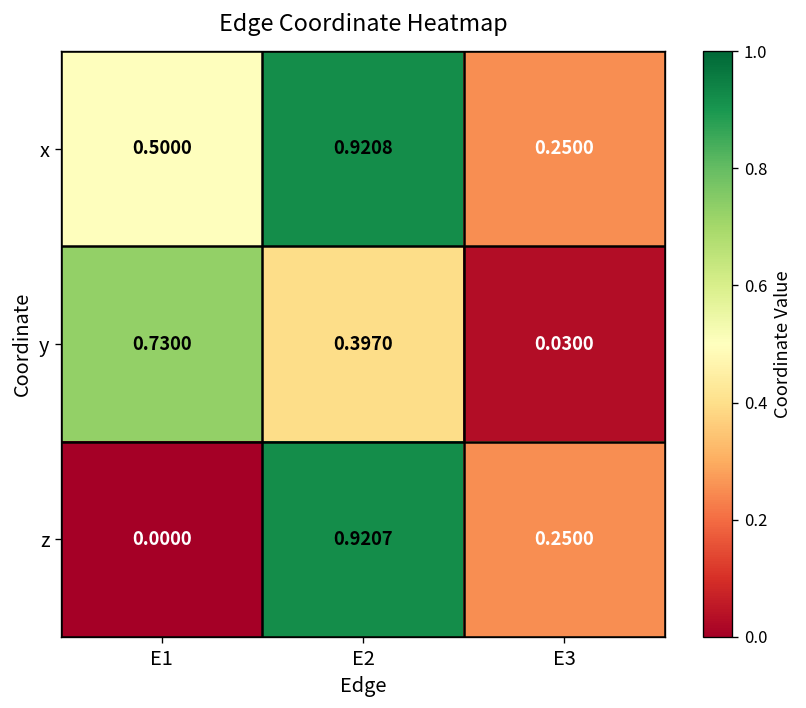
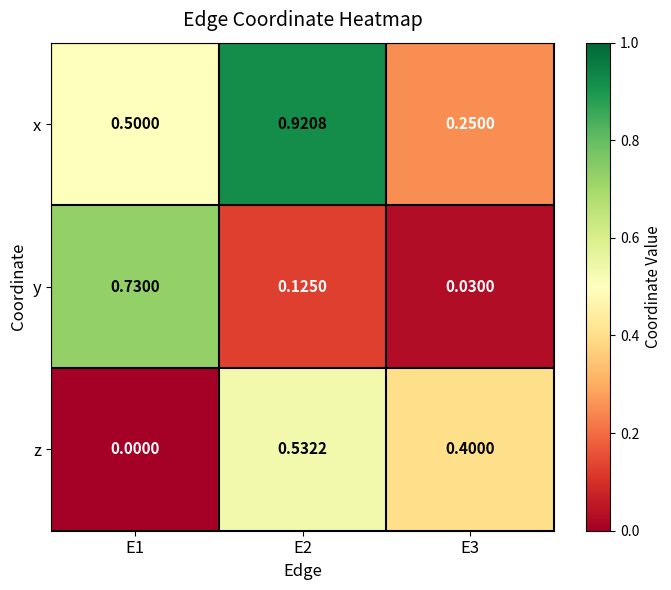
y, E2: 0.3970 -> 0.1250
z, E2: 0.9207 -> 0.5322
z, E3: 0.2500 -> 0.4000
